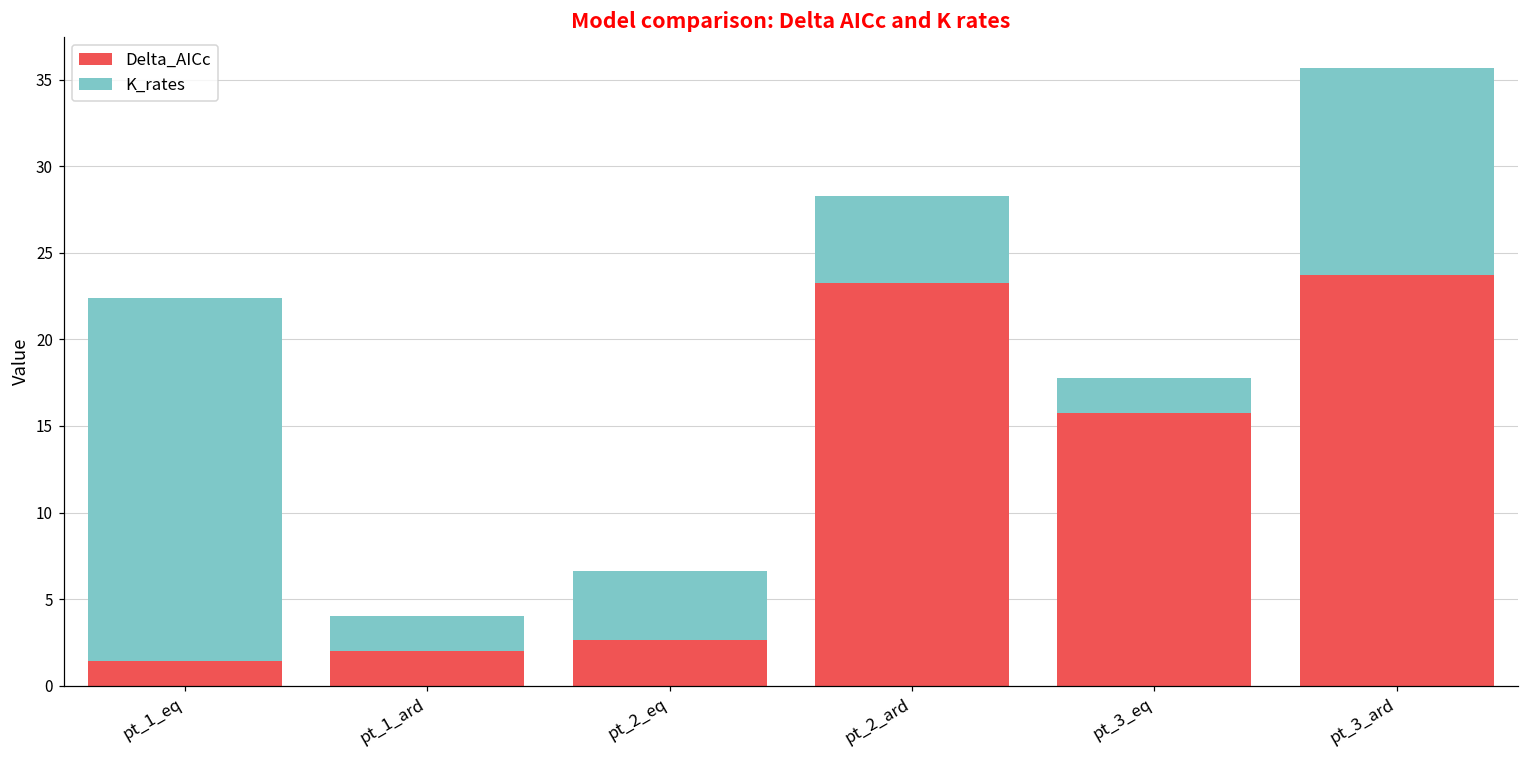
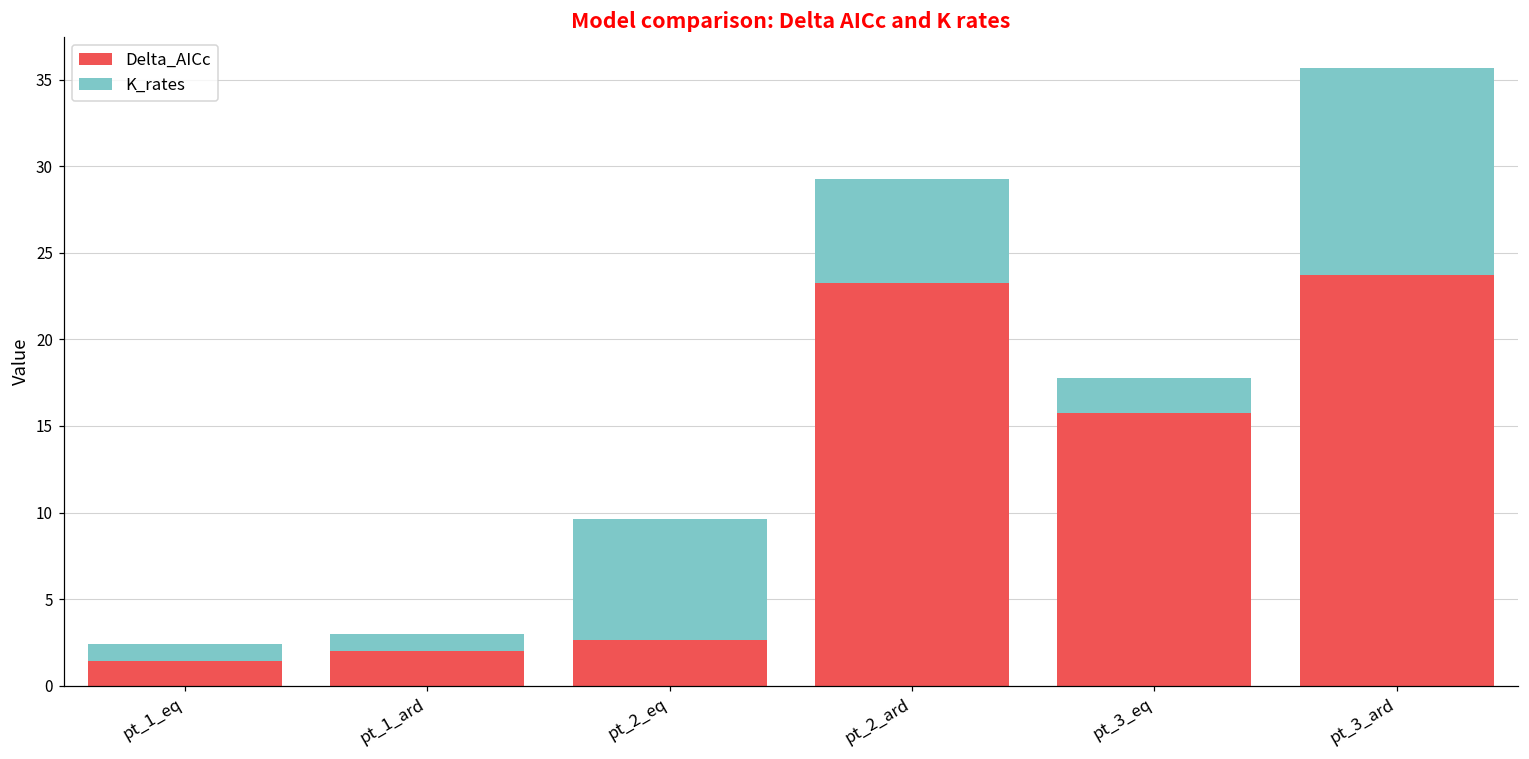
K_rates, pt_1_eq: 21 -> 1
K_rates, pt_1_ard: 2 -> 1
K_rates, pt_2_eq: 4 -> 7
K_rates, pt_2_ard: 5 -> 6
